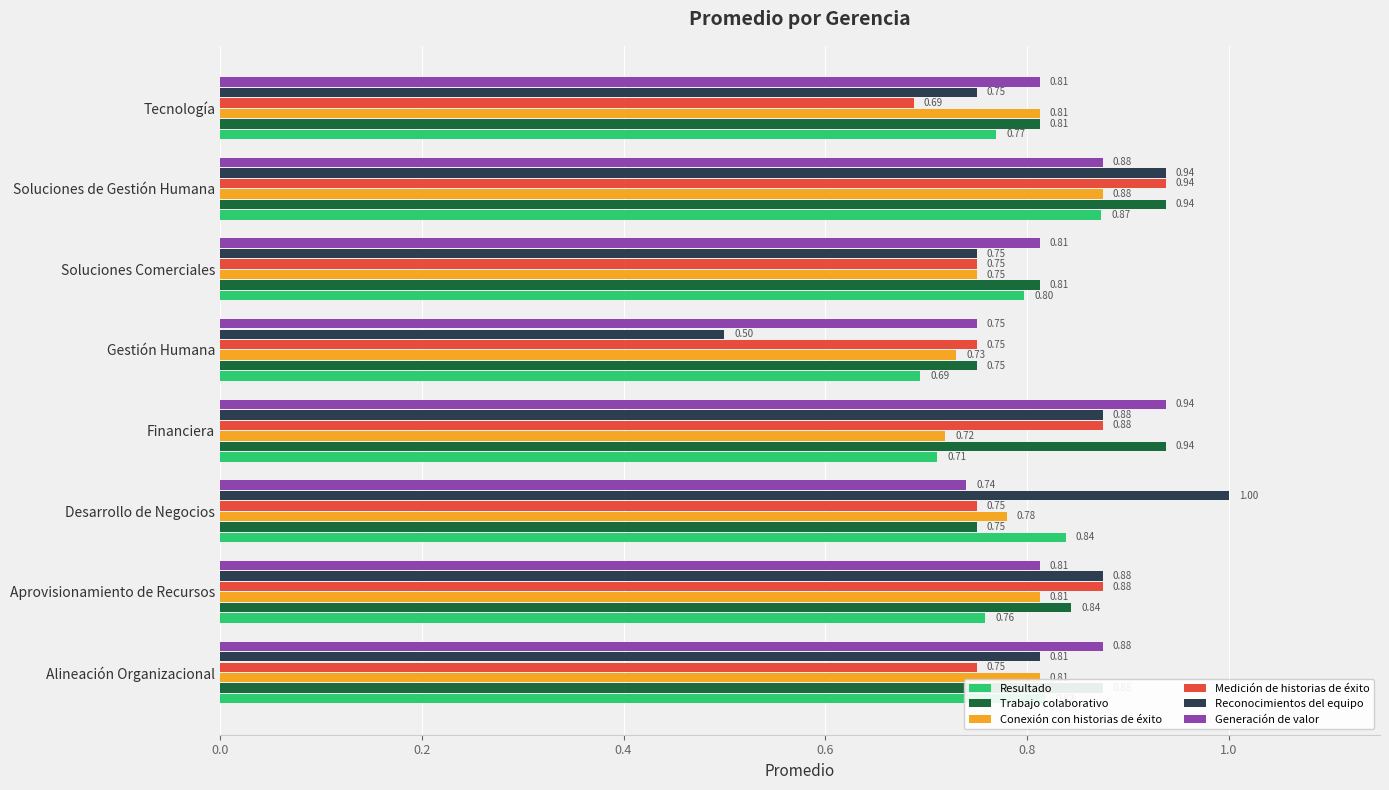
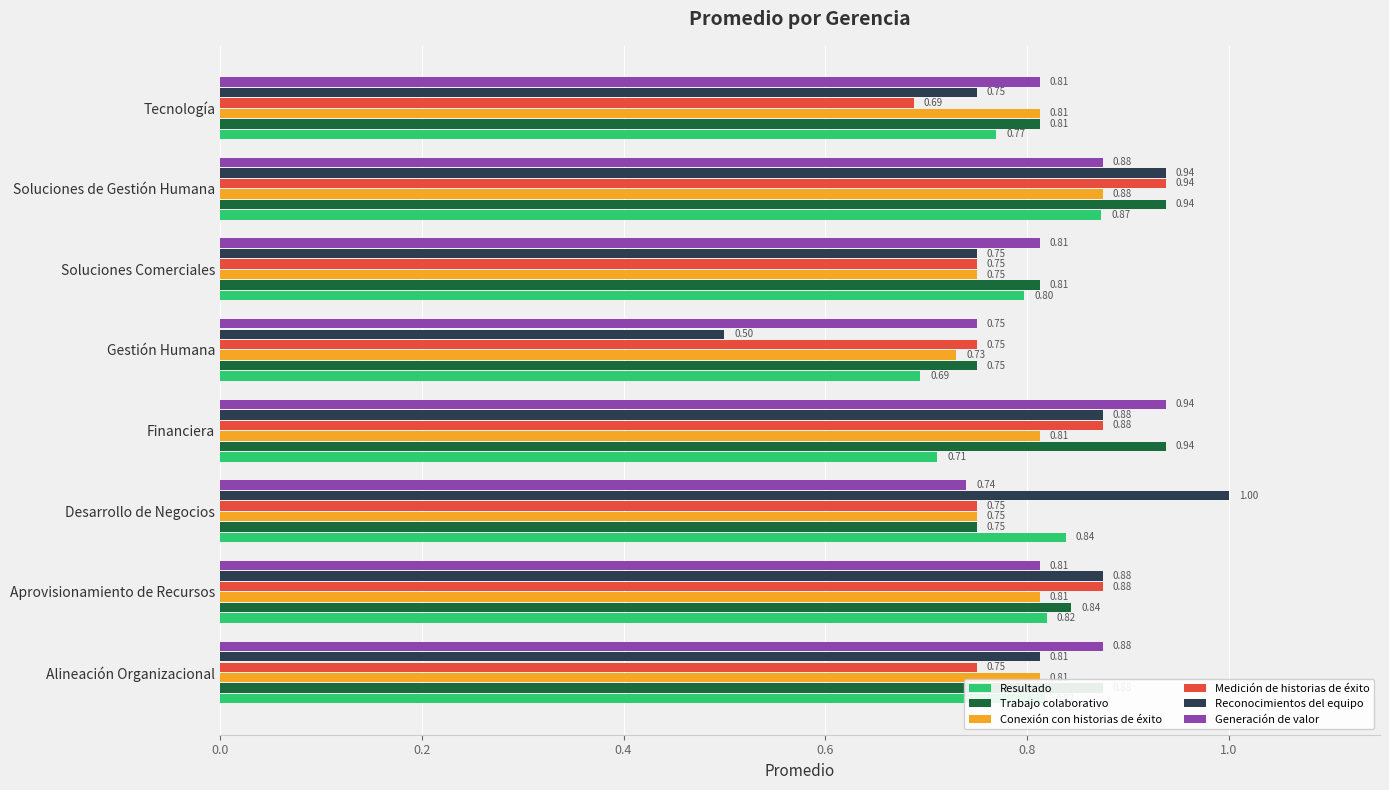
Conexión con historias de éxito, Financiera: 0.72 -> 0.81
Conexión con historias de éxito, Desarrollo de Negocios: 0.78 -> 0.75
Resultado, Aprovisionamiento de Recursos: 0.76 -> 0.82
